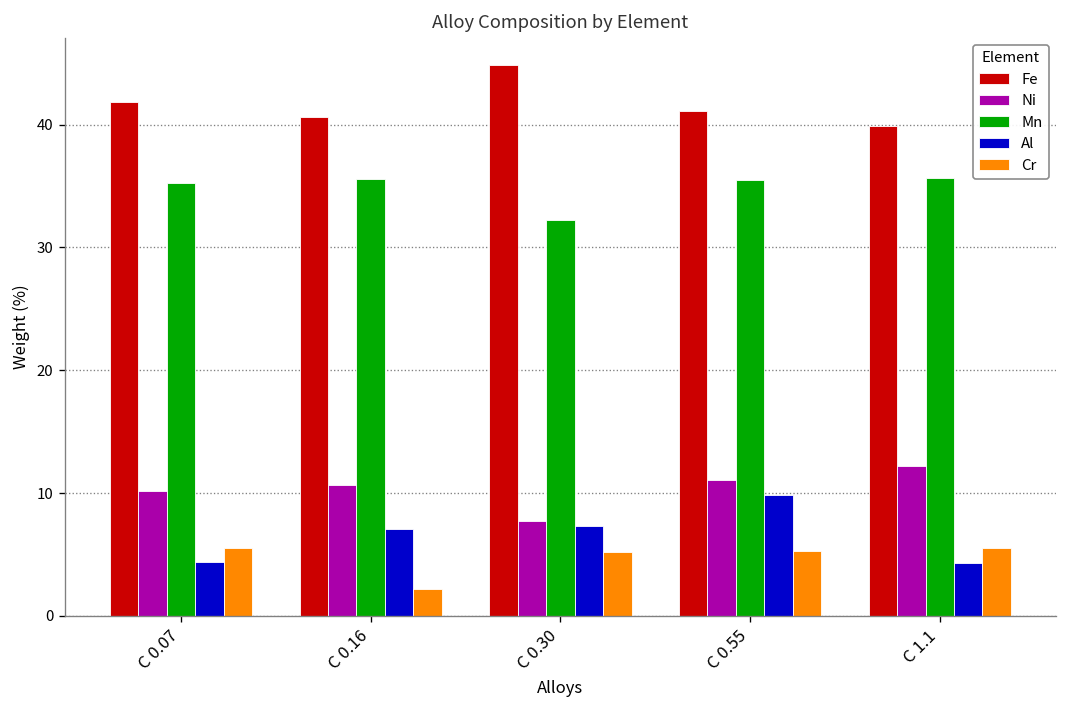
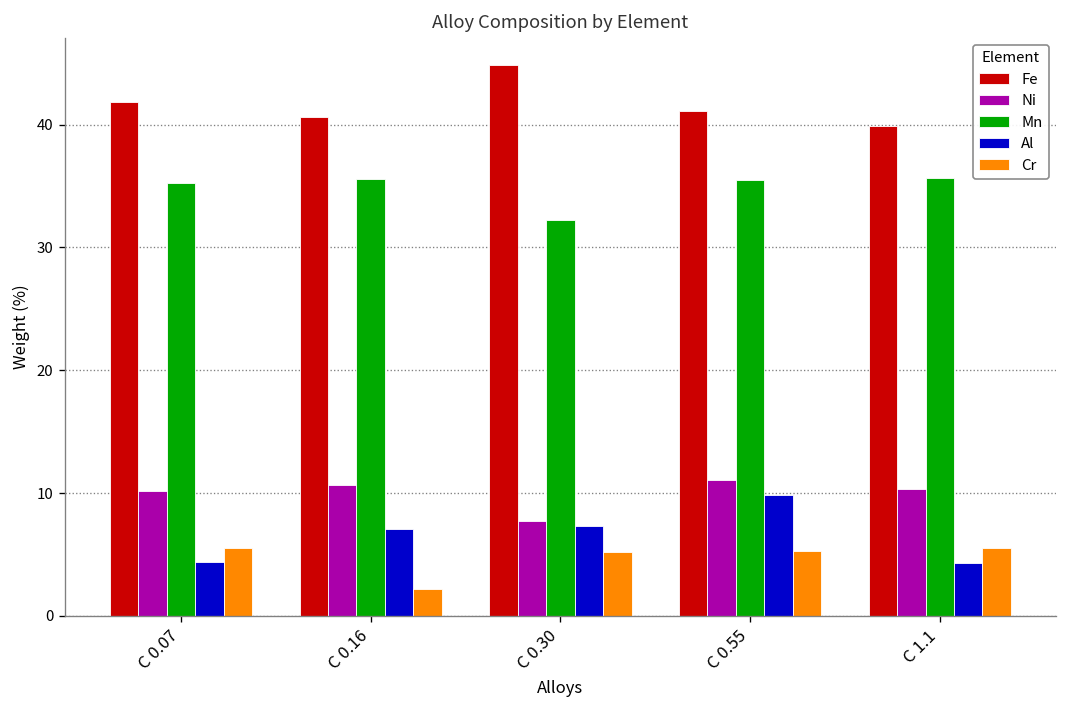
Ni, C 1.1: 12.2 -> 10.4
